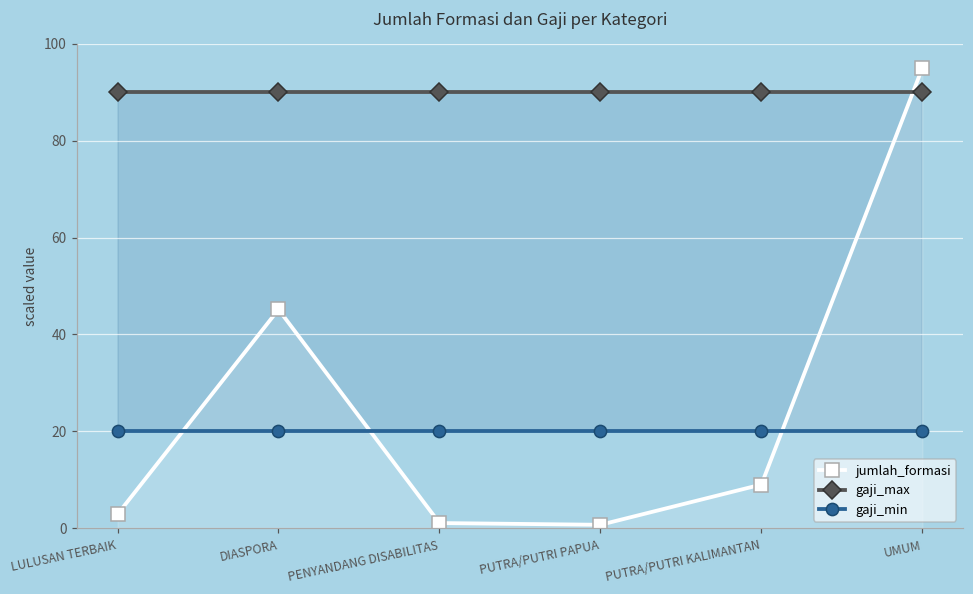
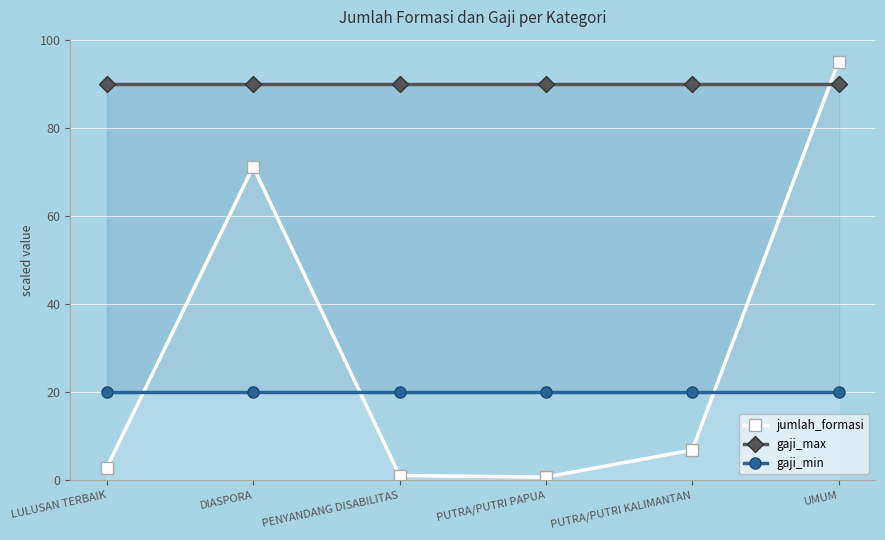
jumlah_formasi, DIASPORA: 45 -> 71
jumlah_formasi, PUTRA/PUTRI KALIMANTAN: 9 -> 7
